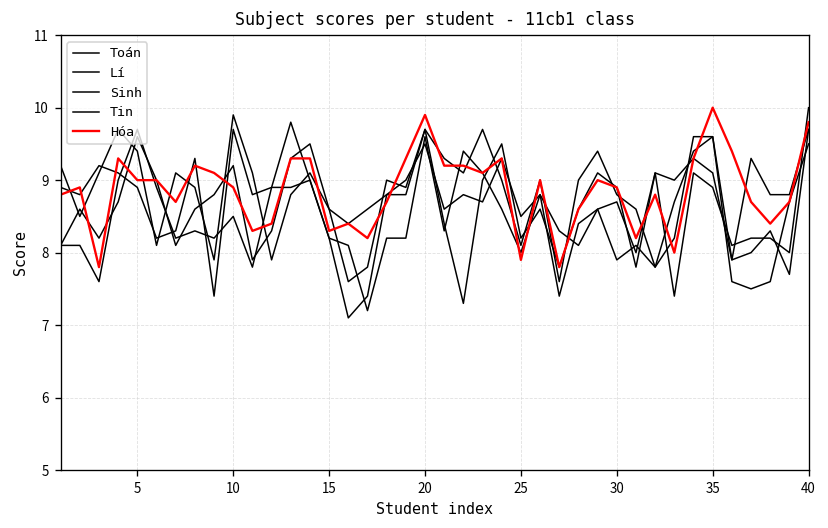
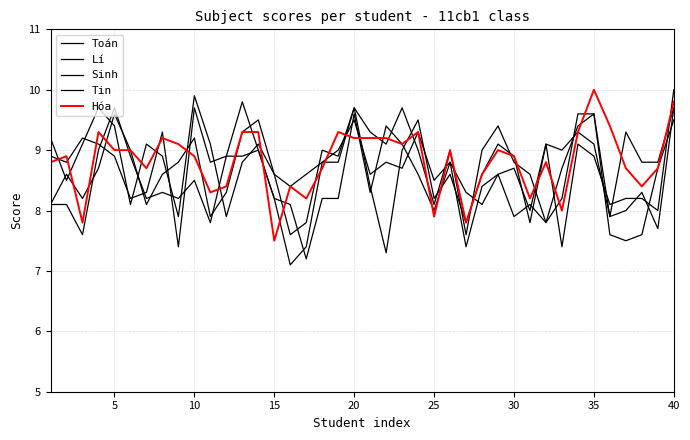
Hóa, 15: 8.3 -> 7.5
Hóa, 20: 9.9 -> 9.2
